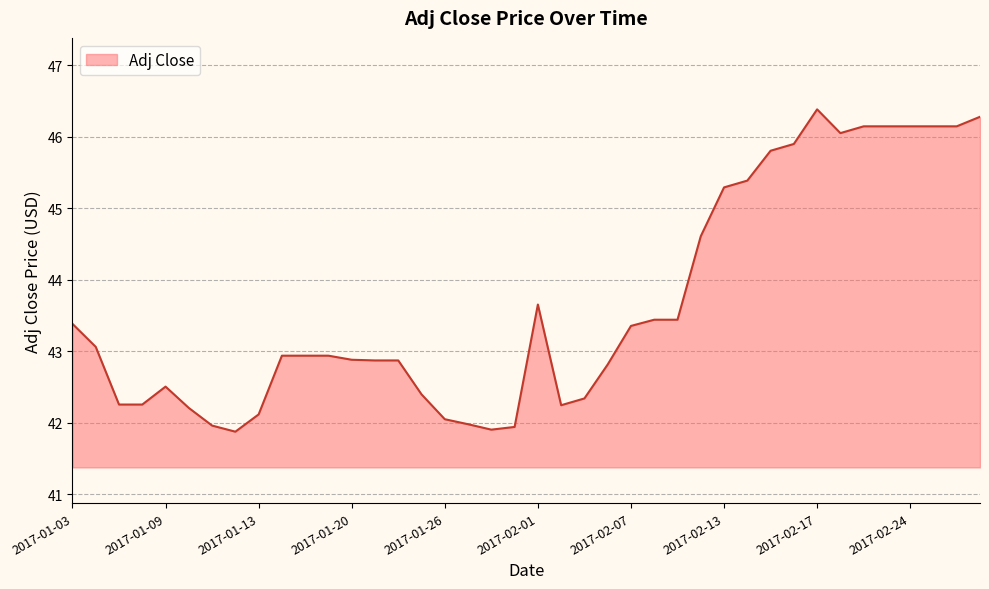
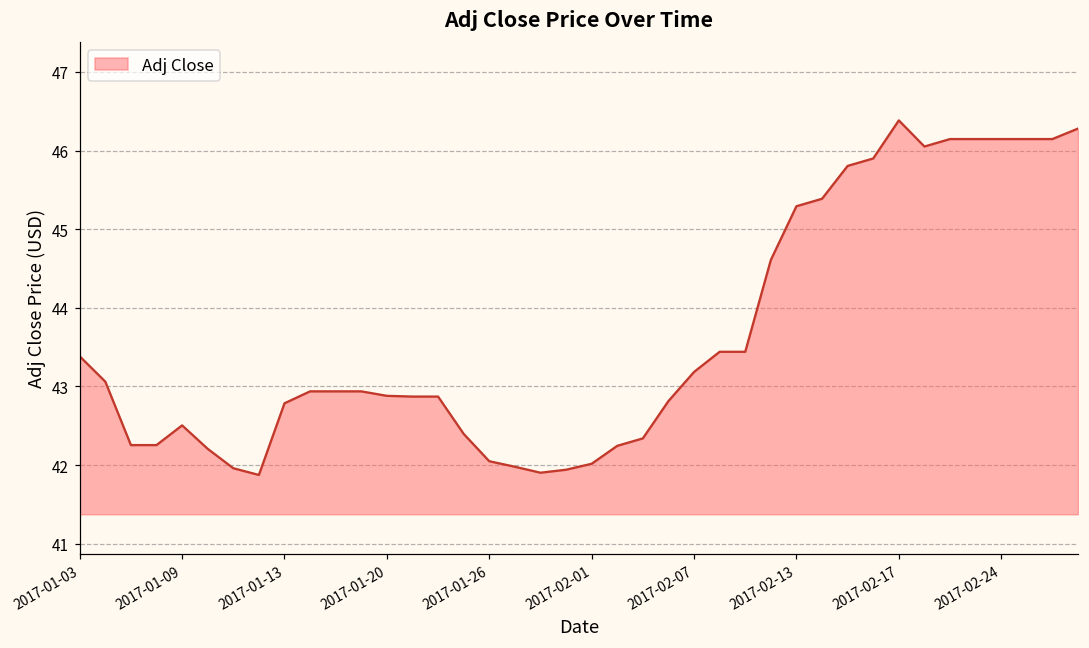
2017-01-13: 42.1 -> 42.8
2017-02-01: 43.7 -> 42.0
2017-02-07: 43.4 -> 43.2
